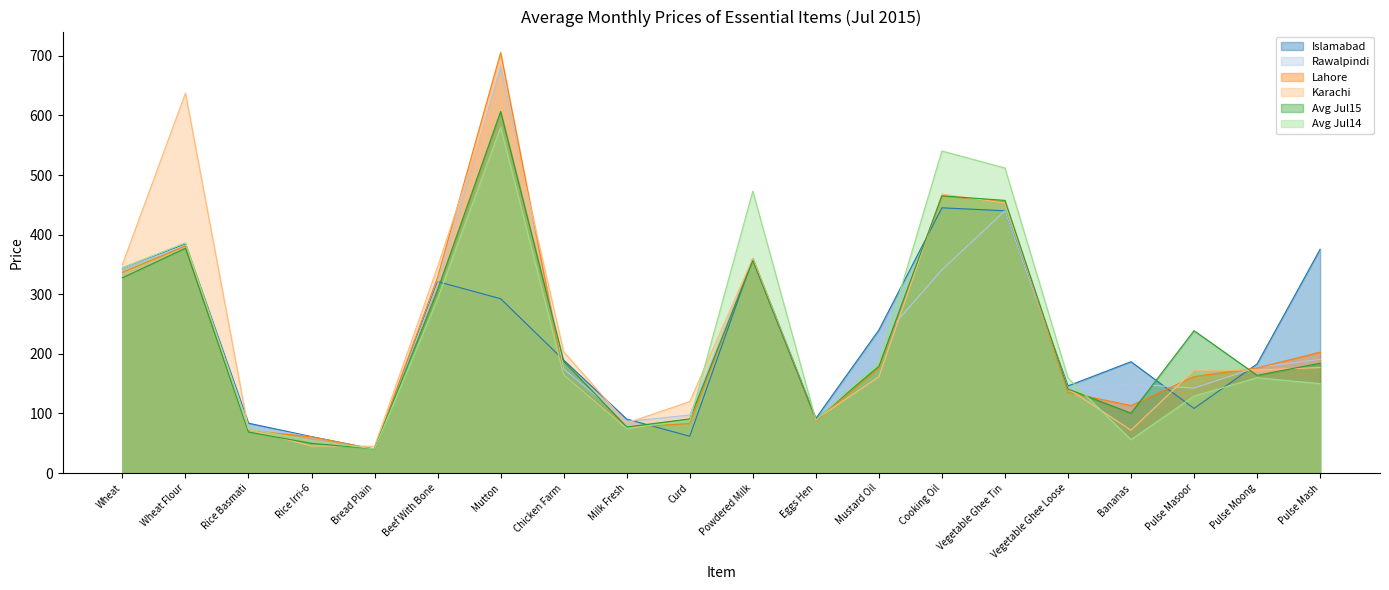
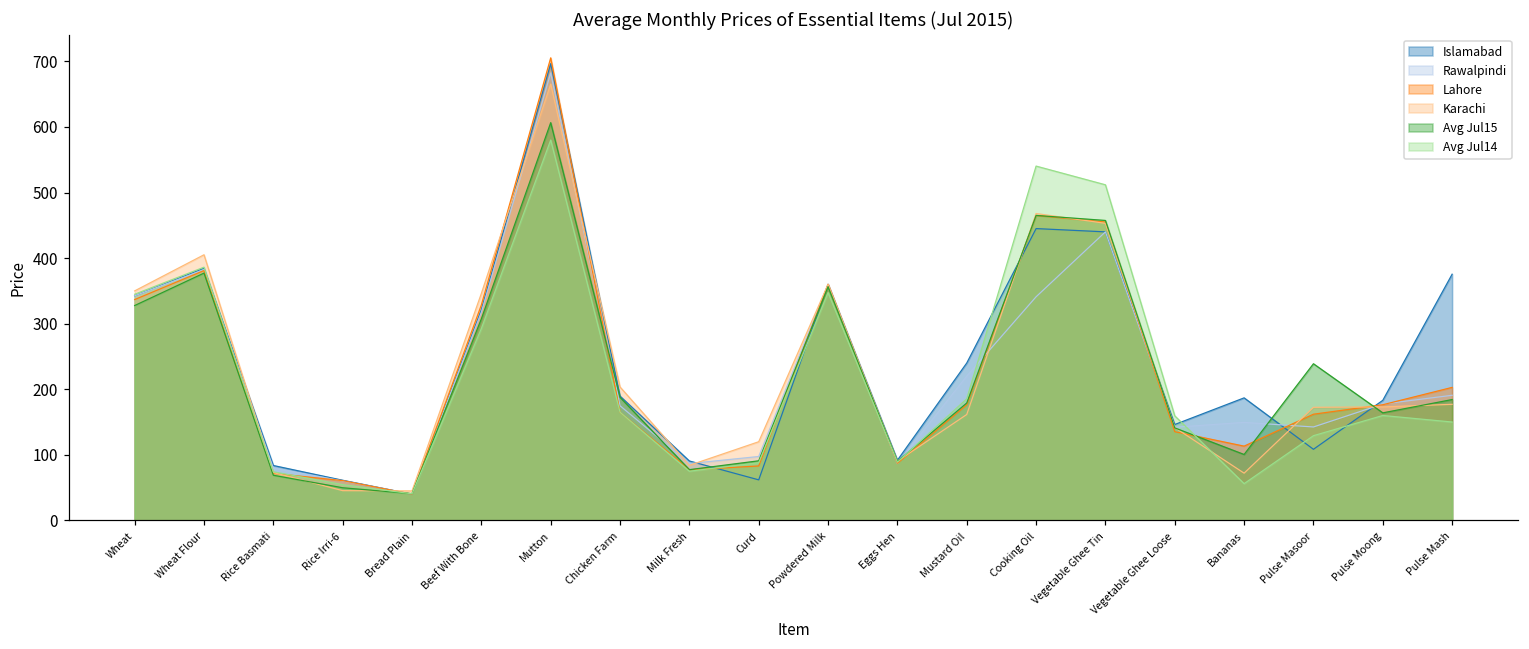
Karachi, Wheat Flour: 640 -> 410
Islamabad, Mutton: 290 -> 700
Avg Jul14, Powdered Milk: 470 -> 350
